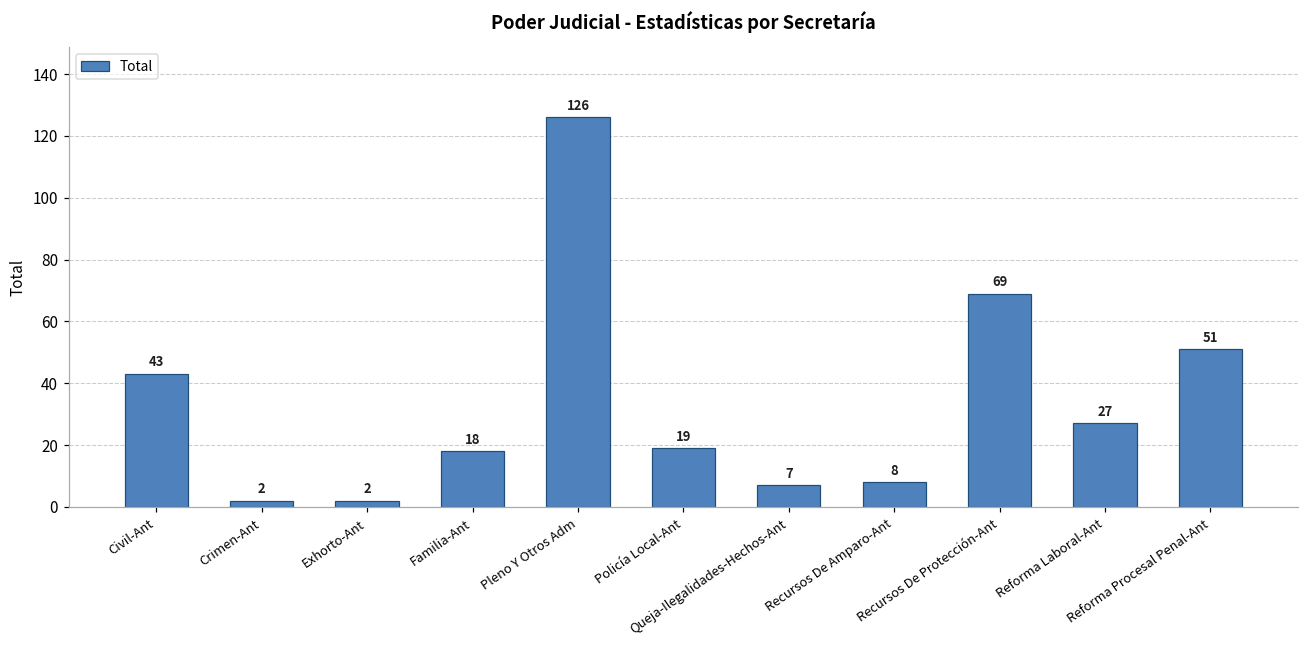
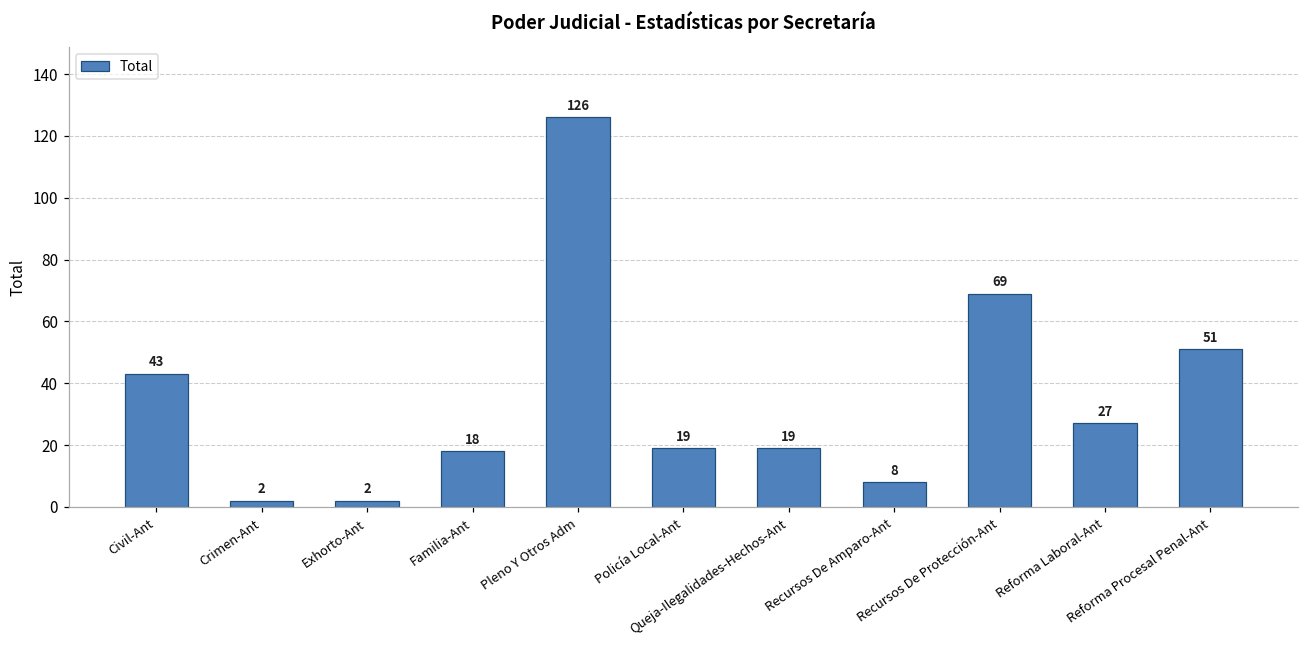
Queja-Ilegalidades-Hechos-Ant: 7 -> 19
